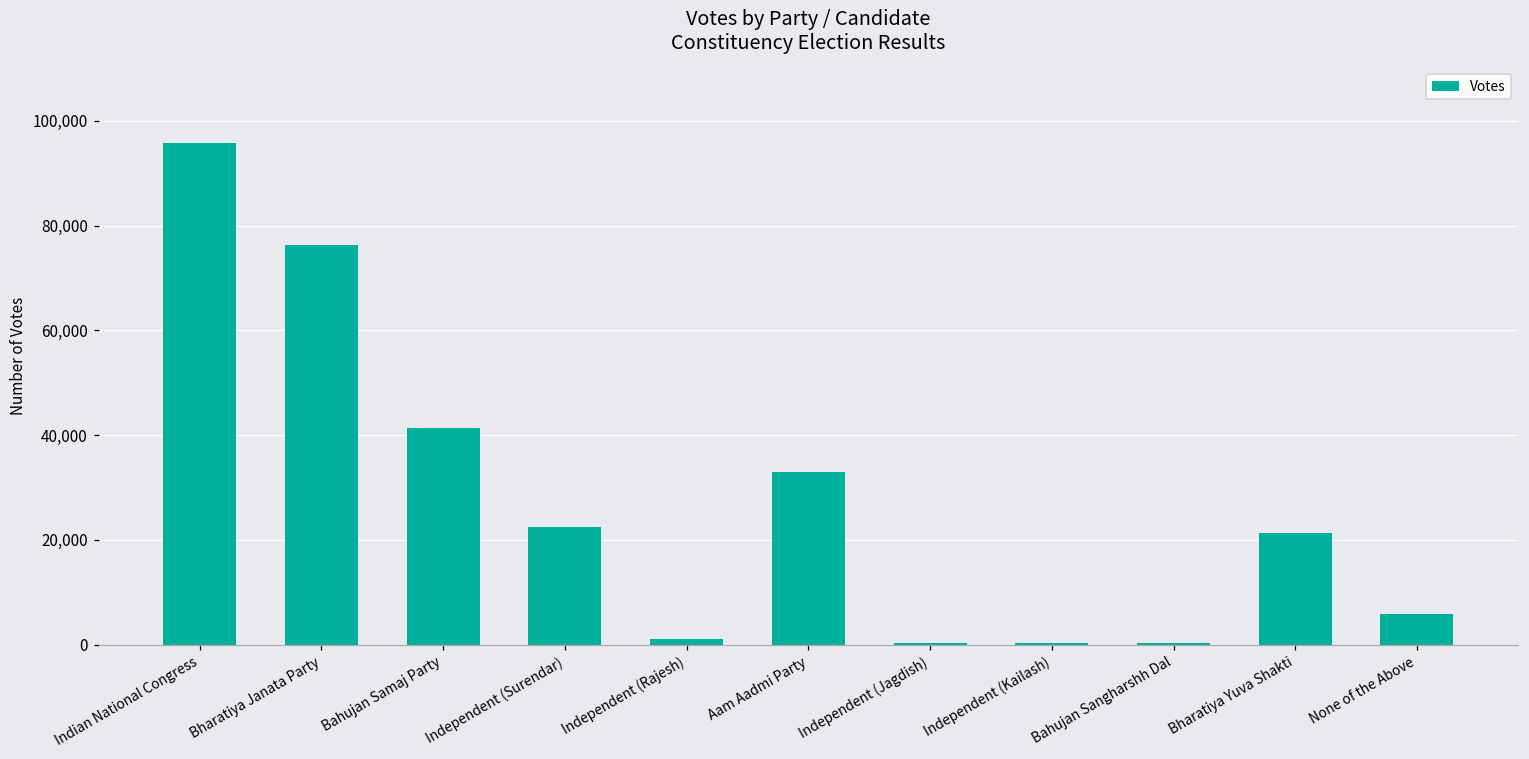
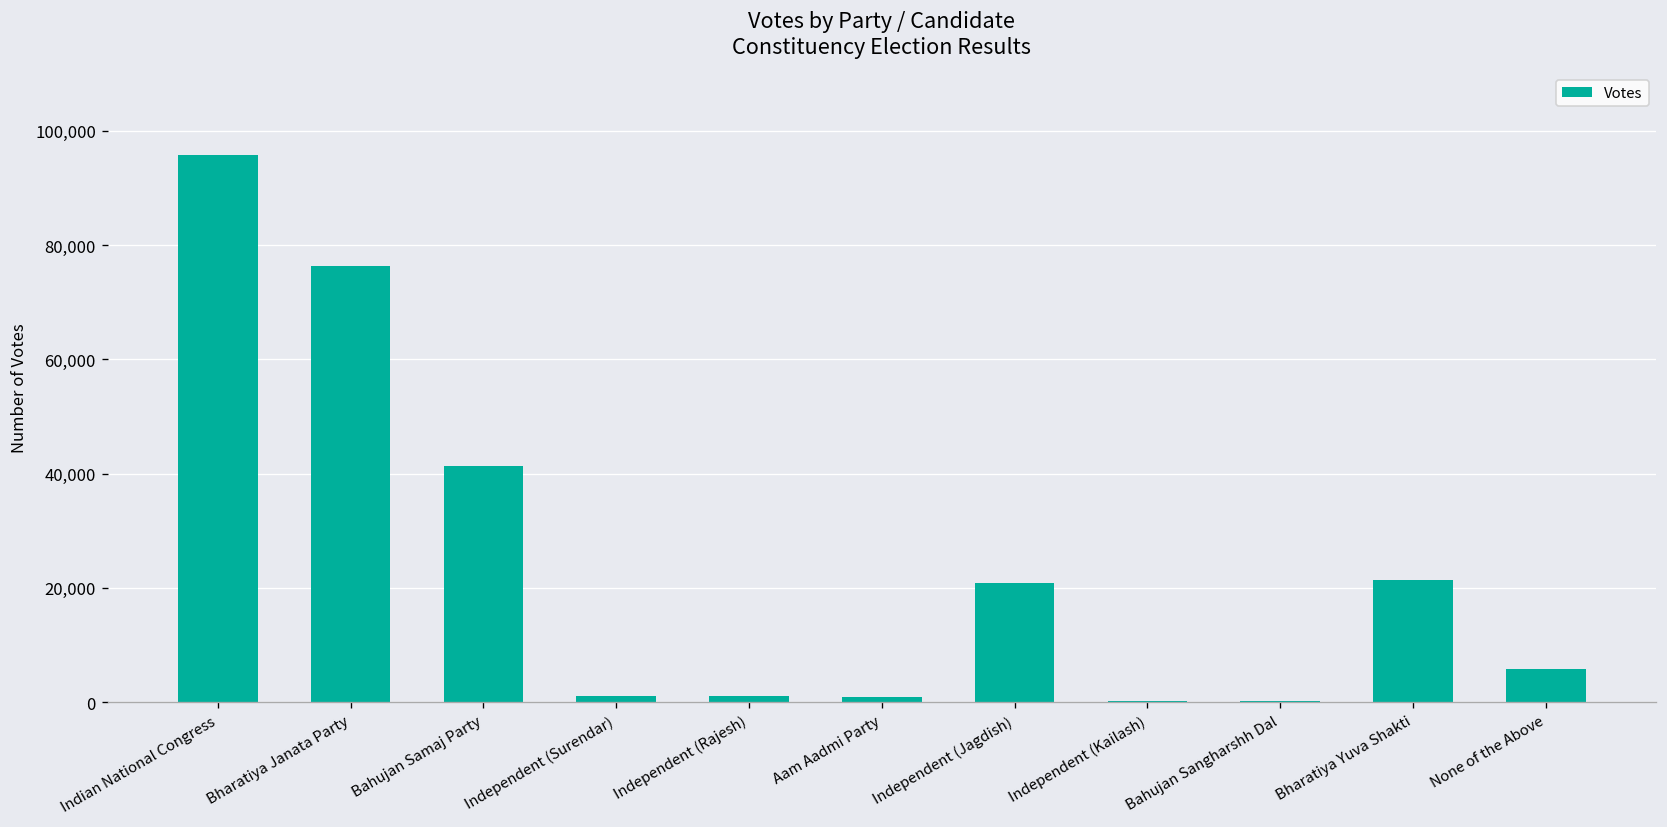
Independent (Surendar): 23,000 -> 1,000
Aam Aadmi Party: 33,000 -> 1,000
Independent (Jagdish): 0 -> 21,000
